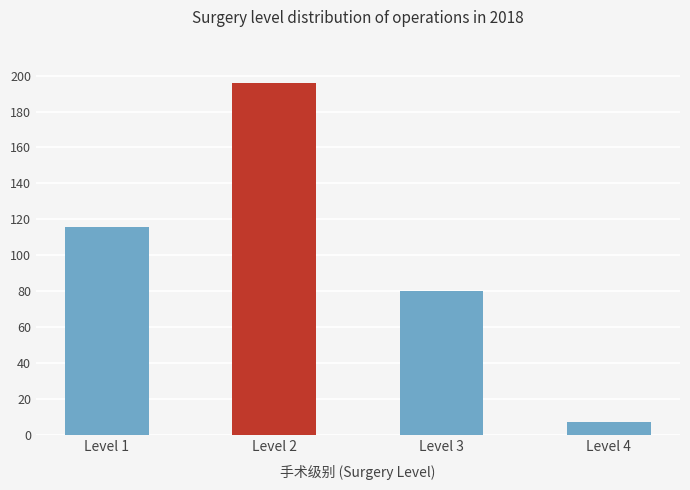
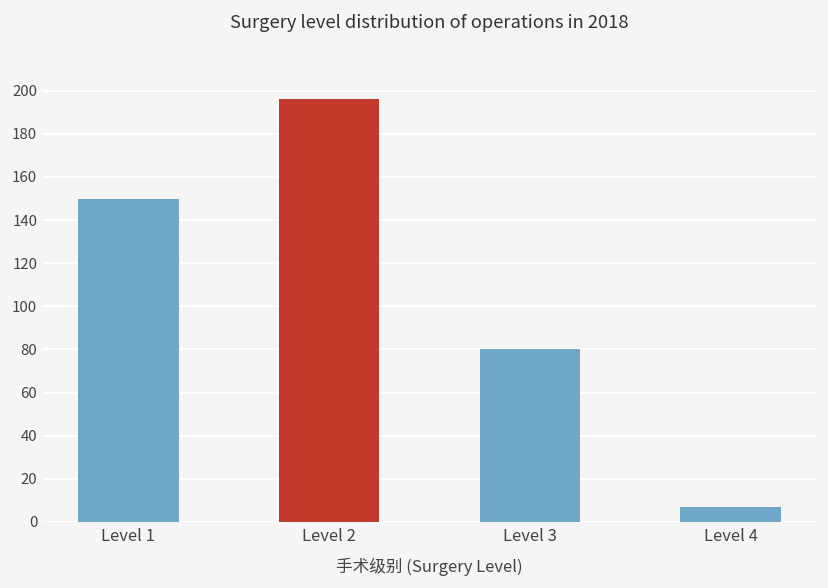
Level 1: 116 -> 150
